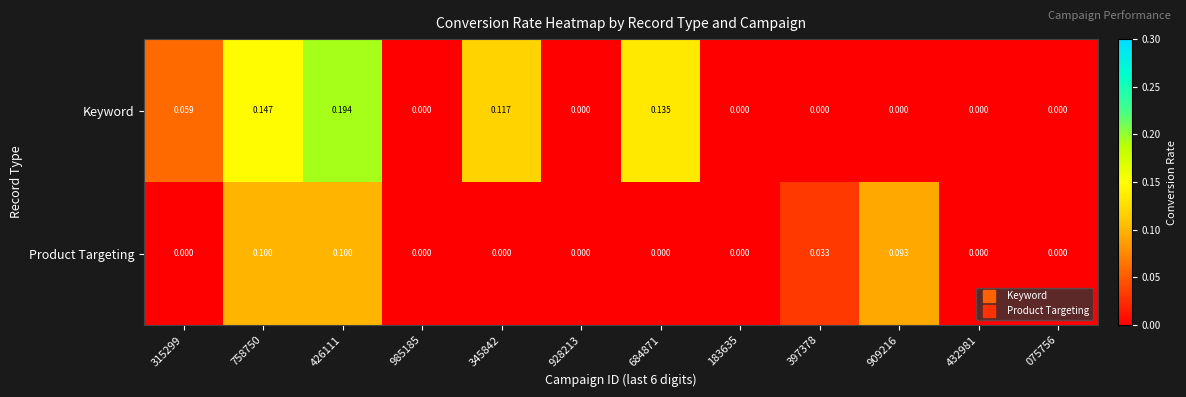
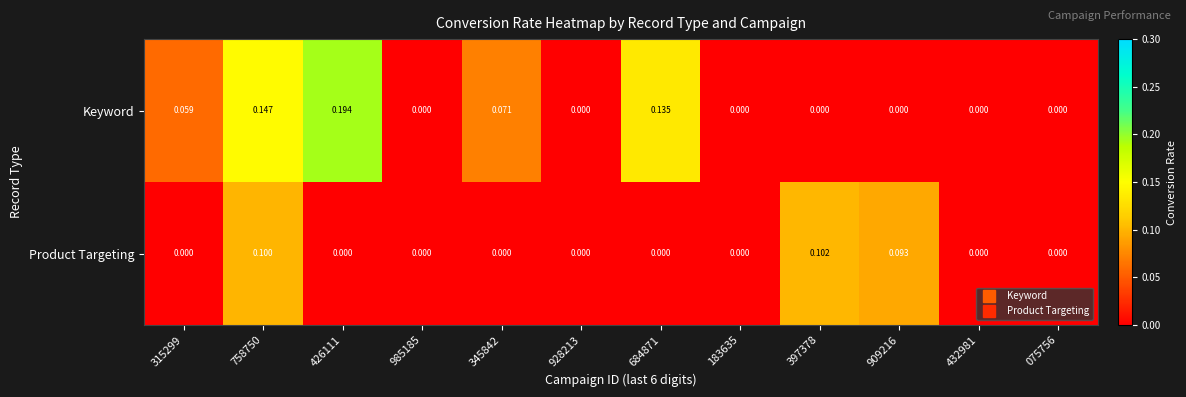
Keyword, 345842: 0.117 -> 0.071
Product Targeting, 426111: 0.100 -> 0.000
Product Targeting, 397378: 0.033 -> 0.102
